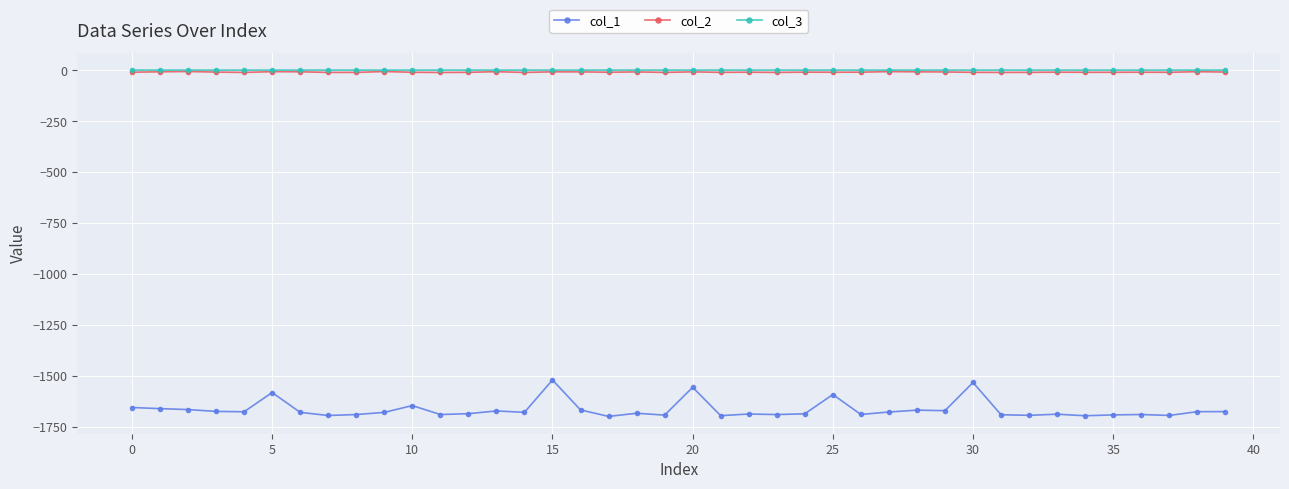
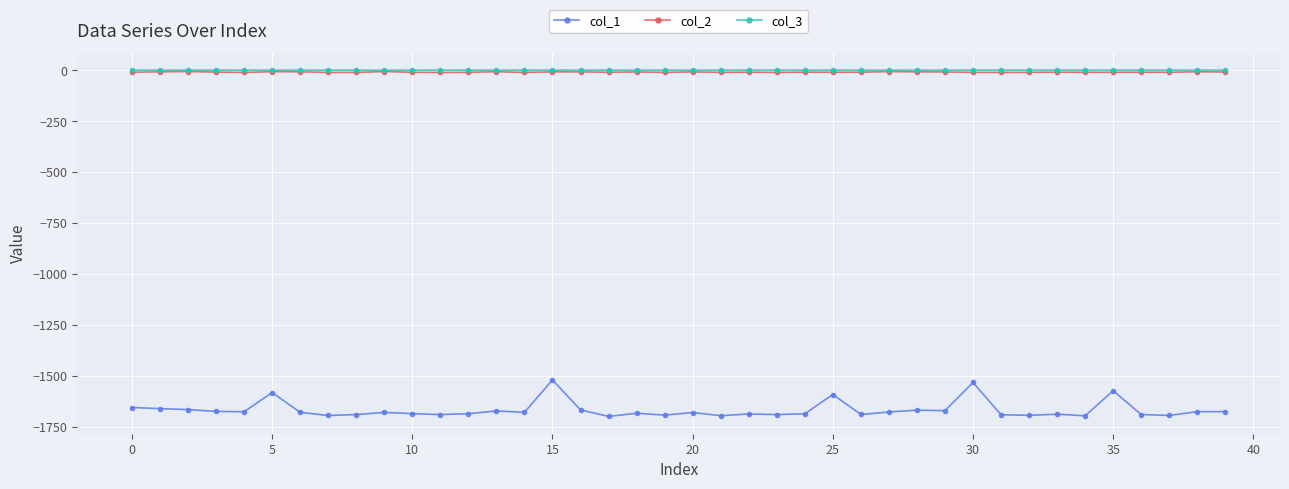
col_1, 10: -1650 -> -1690
col_1, 20: -1560 -> -1680
col_1, 35: -1690 -> -1570
